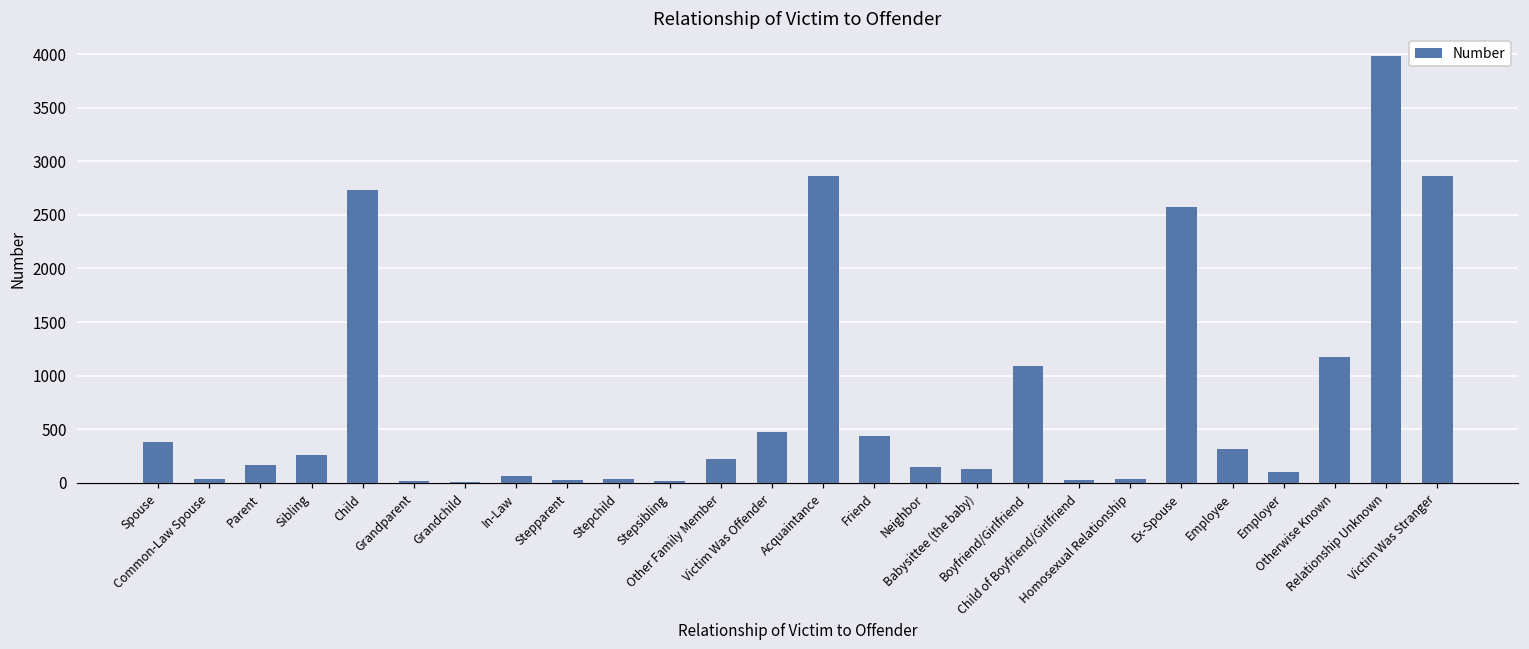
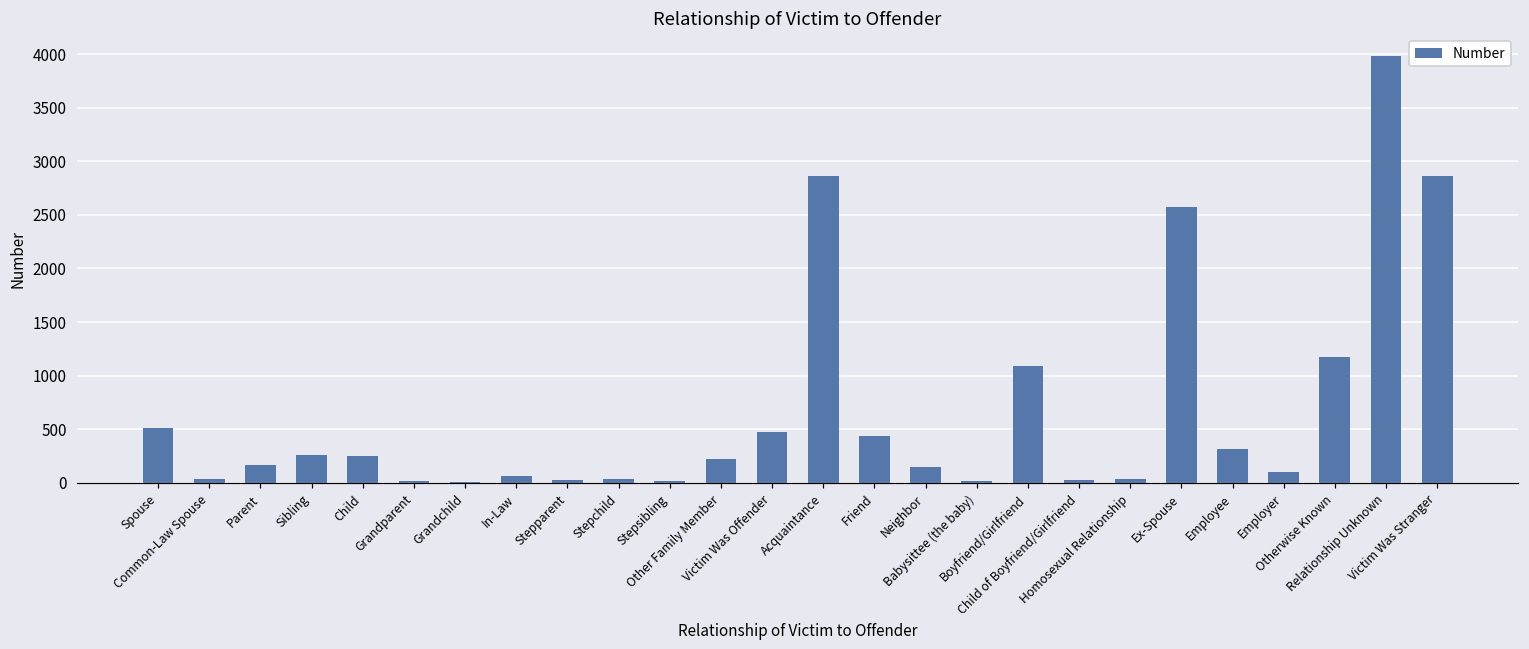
Spouse: 400 -> 500
Child: 2700 -> 200
Babysittee (the baby): 100 -> 0
